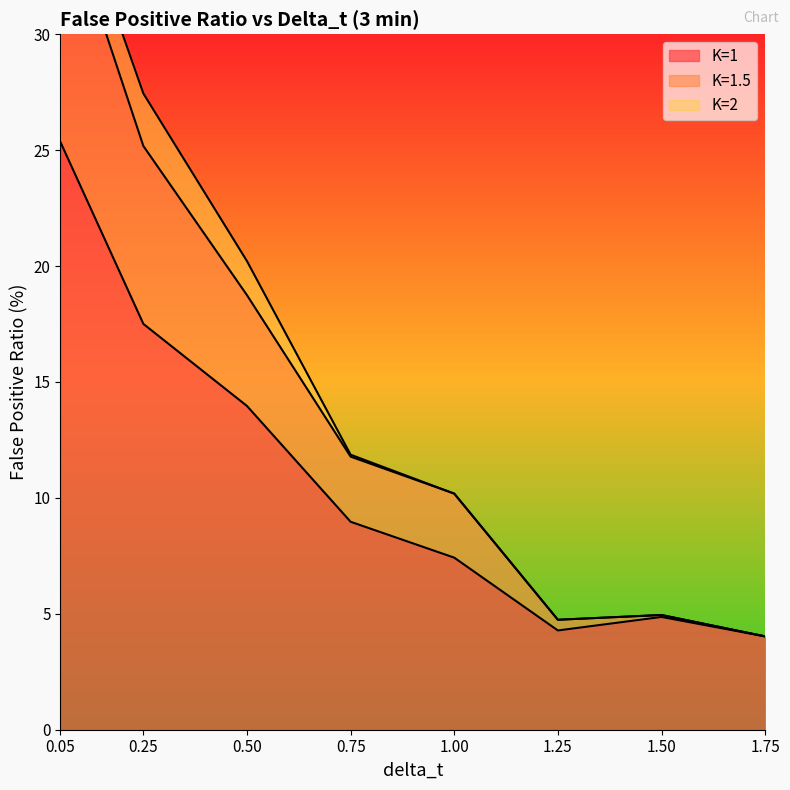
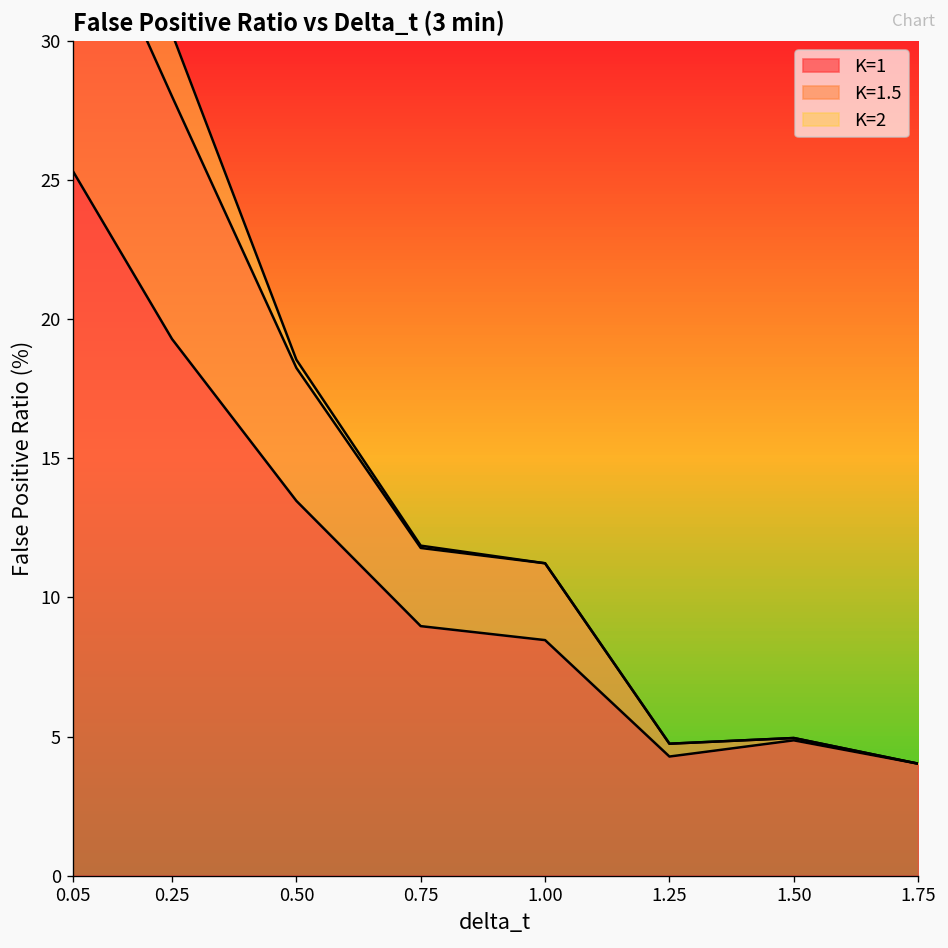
K=1, 0.25: 17.5 -> 19.3
K=1.5, 0.25: 7.7 -> 8.7
K=1, 0.50: 14.0 -> 13.5
K=2, 0.50: 1.5 -> 0.3
K=1, 1.00: 7.4 -> 8.5
